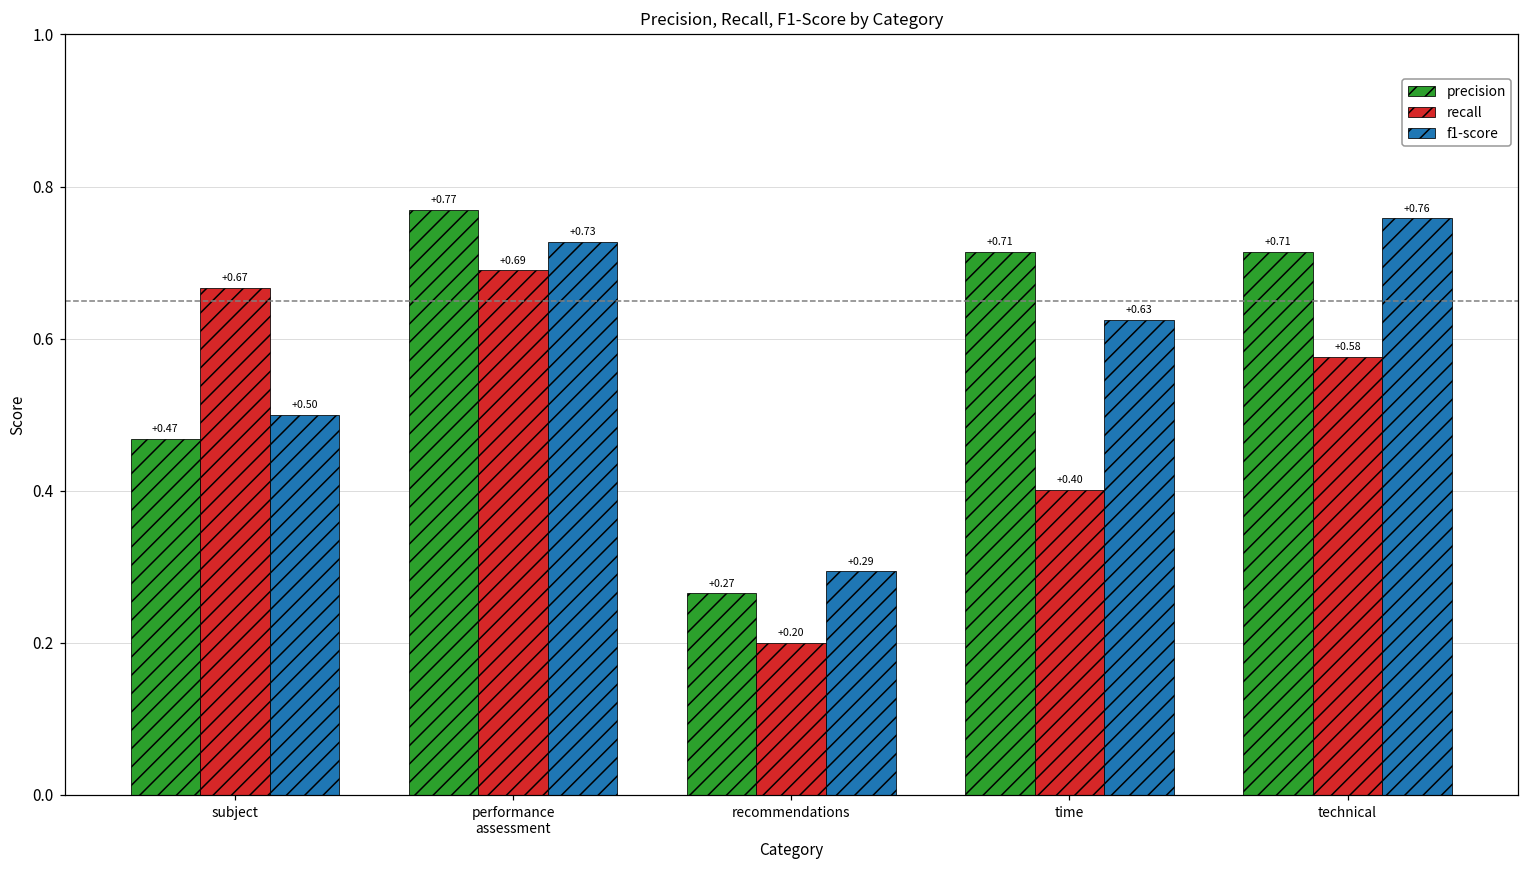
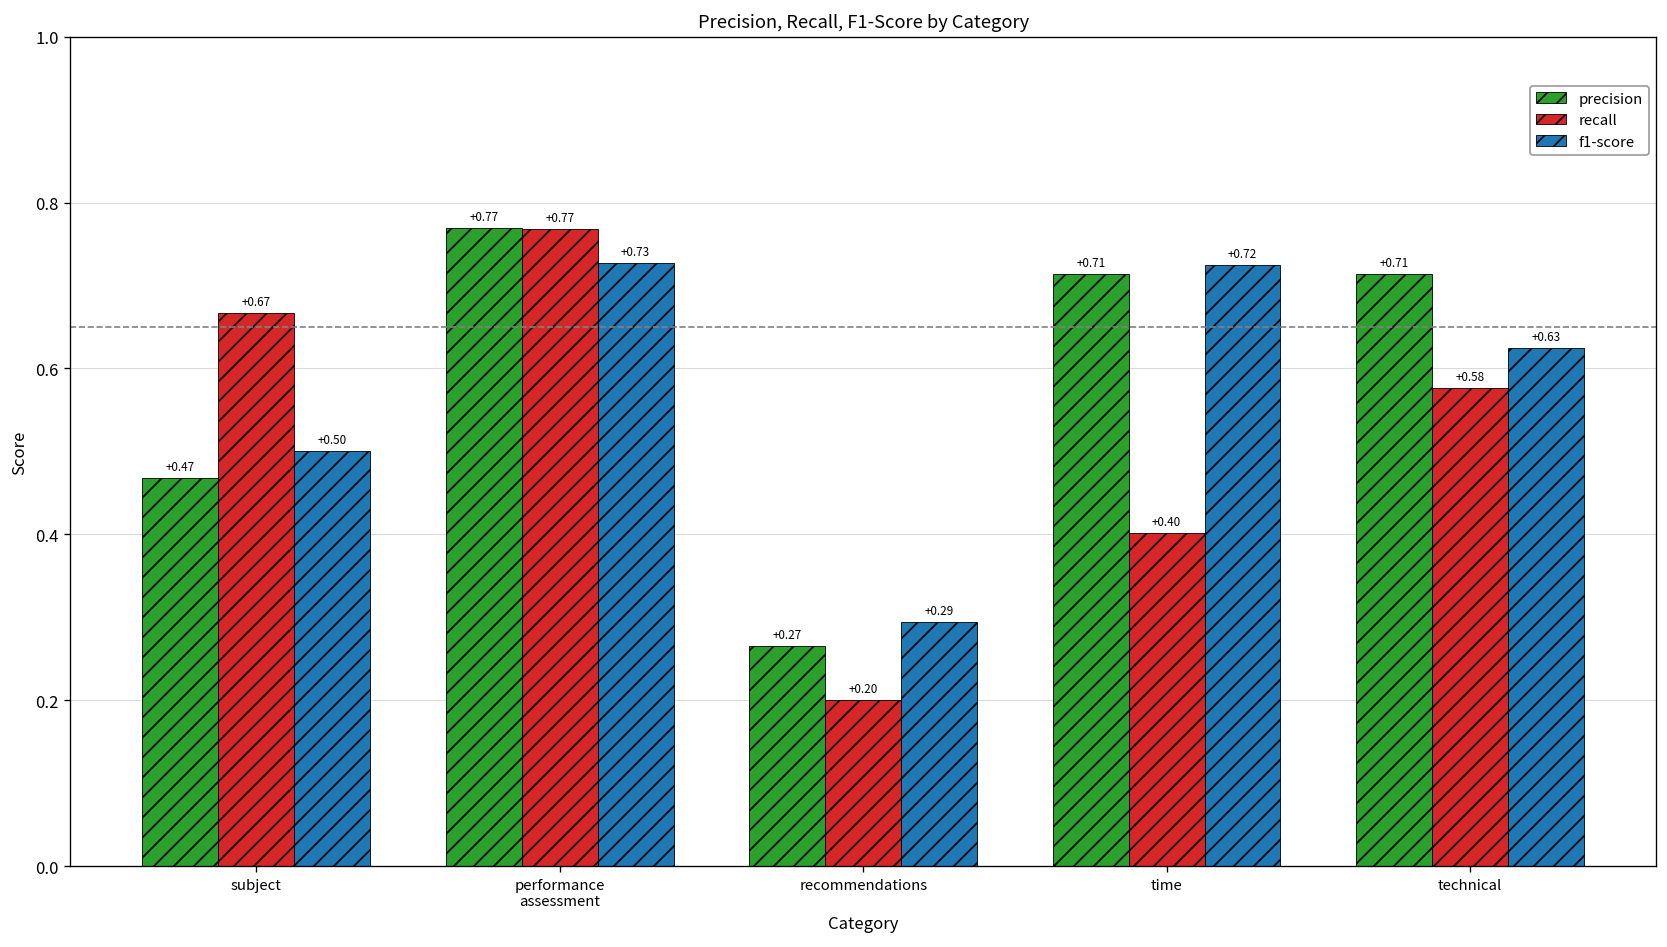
recall, performance assessment: +0.69 -> +0.77
f1-score, time: +0.63 -> +0.72
f1-score, technical: +0.76 -> +0.63
